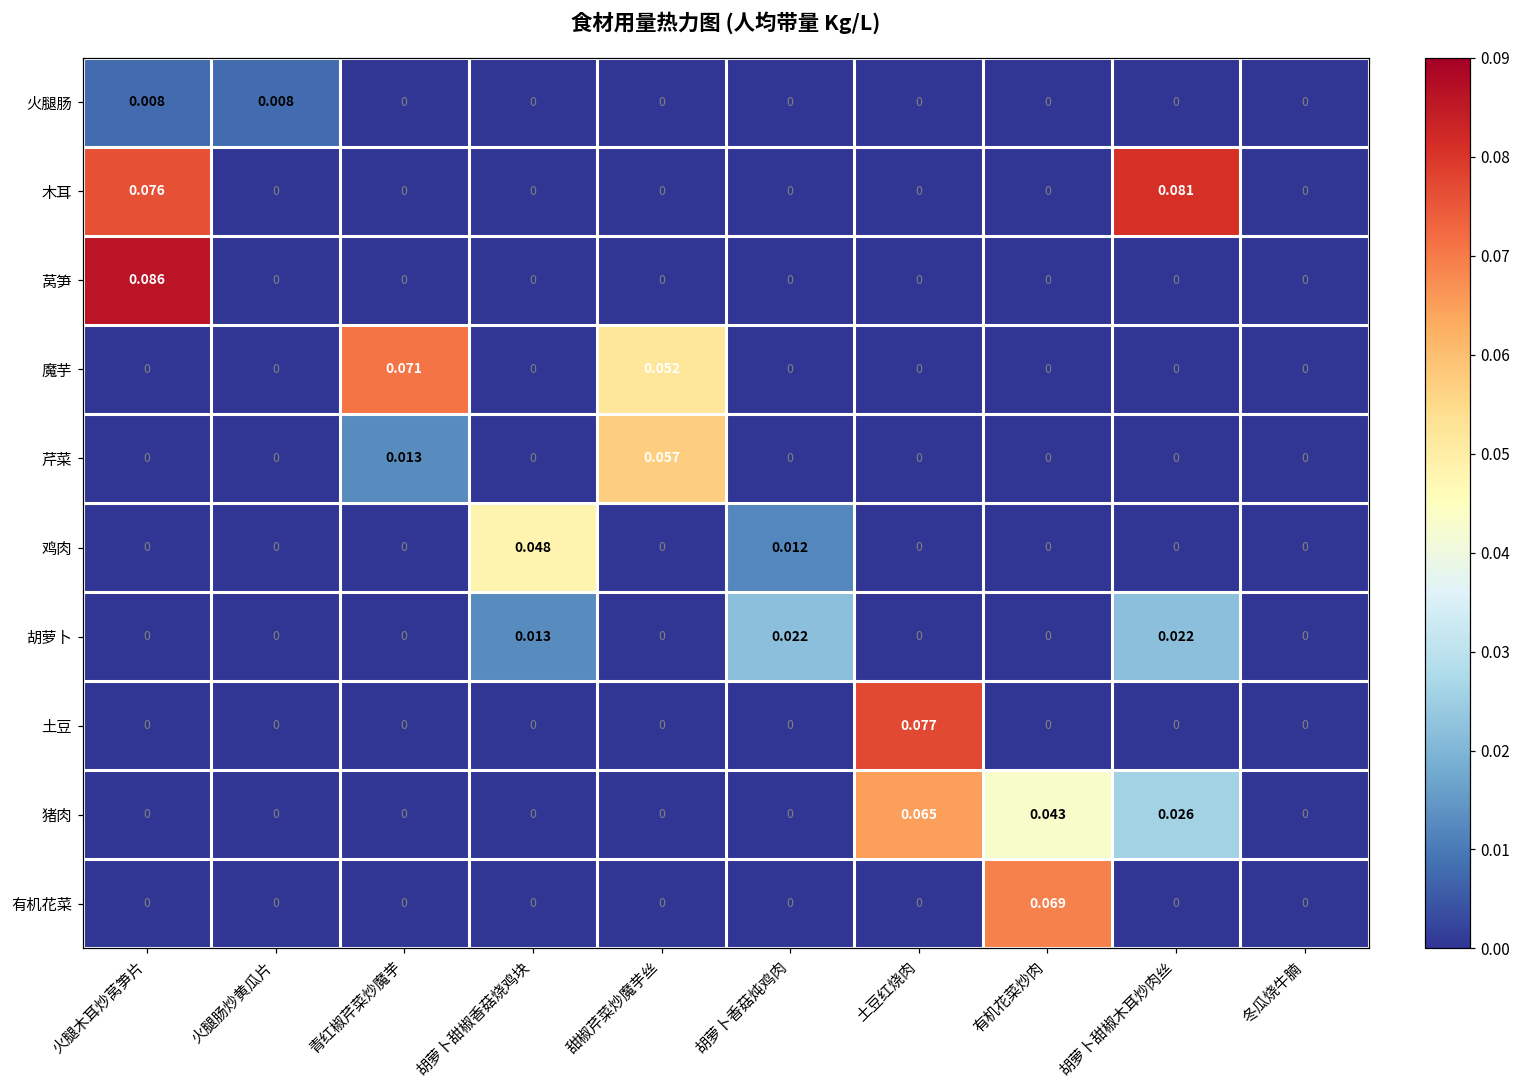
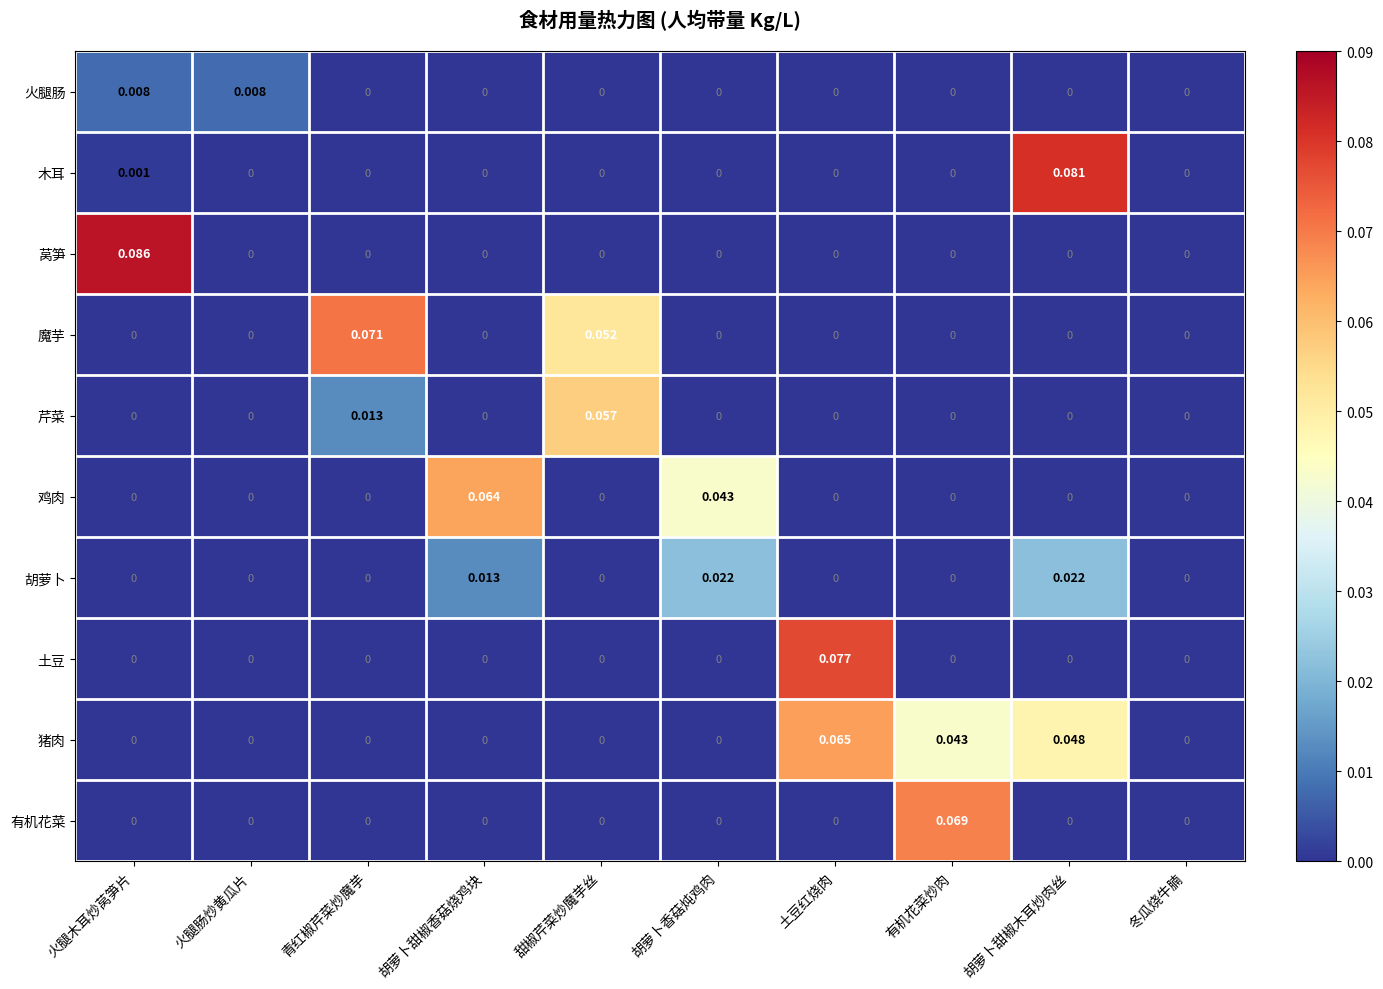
木耳, 火腿木耳炒莴笋片: 0.076 -> 0.001
鸡肉, 胡萝卜甜椒香菇烧鸡块: 0.048 -> 0.064
鸡肉, 胡萝卜香菇炖鸡肉: 0.012 -> 0.043
猪肉, 胡萝卜甜椒木耳炒肉丝: 0.026 -> 0.048
